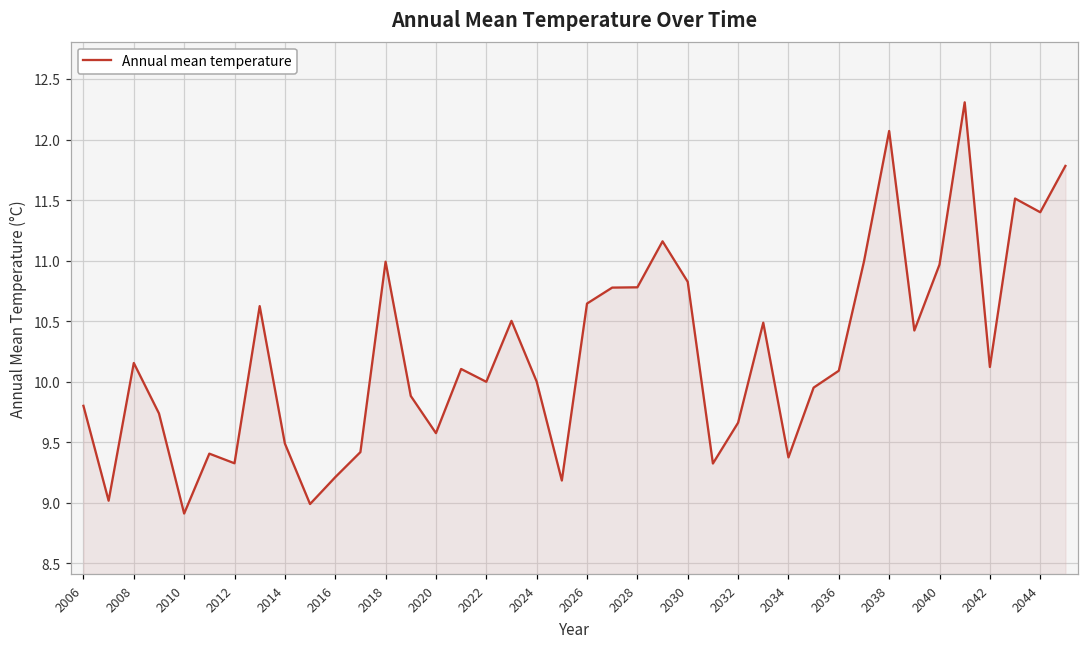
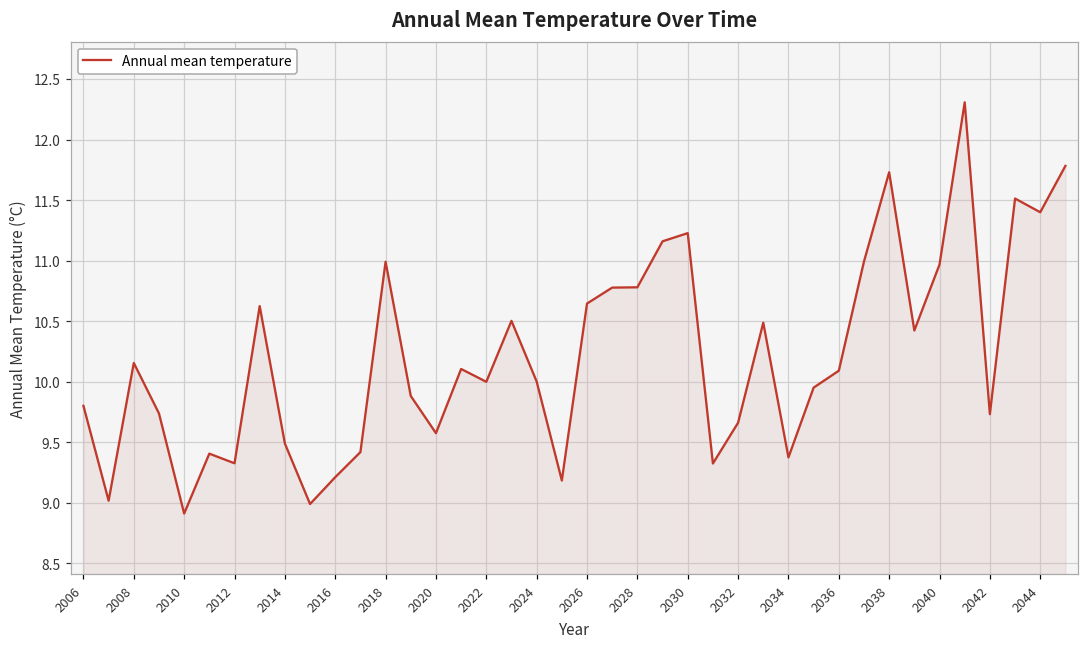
2030: 10.82 -> 11.23
2038: 12.07 -> 11.73
2042: 10.12 -> 9.73
